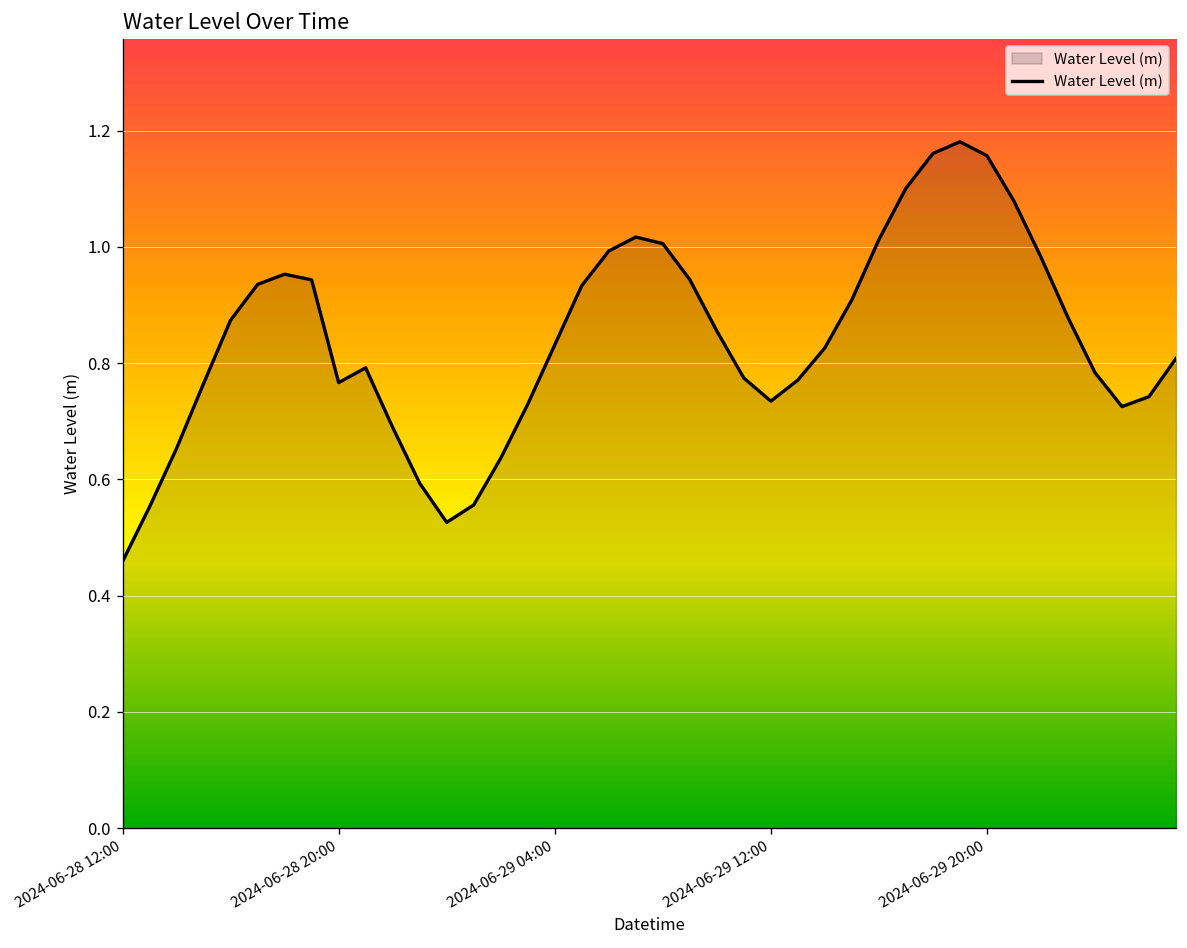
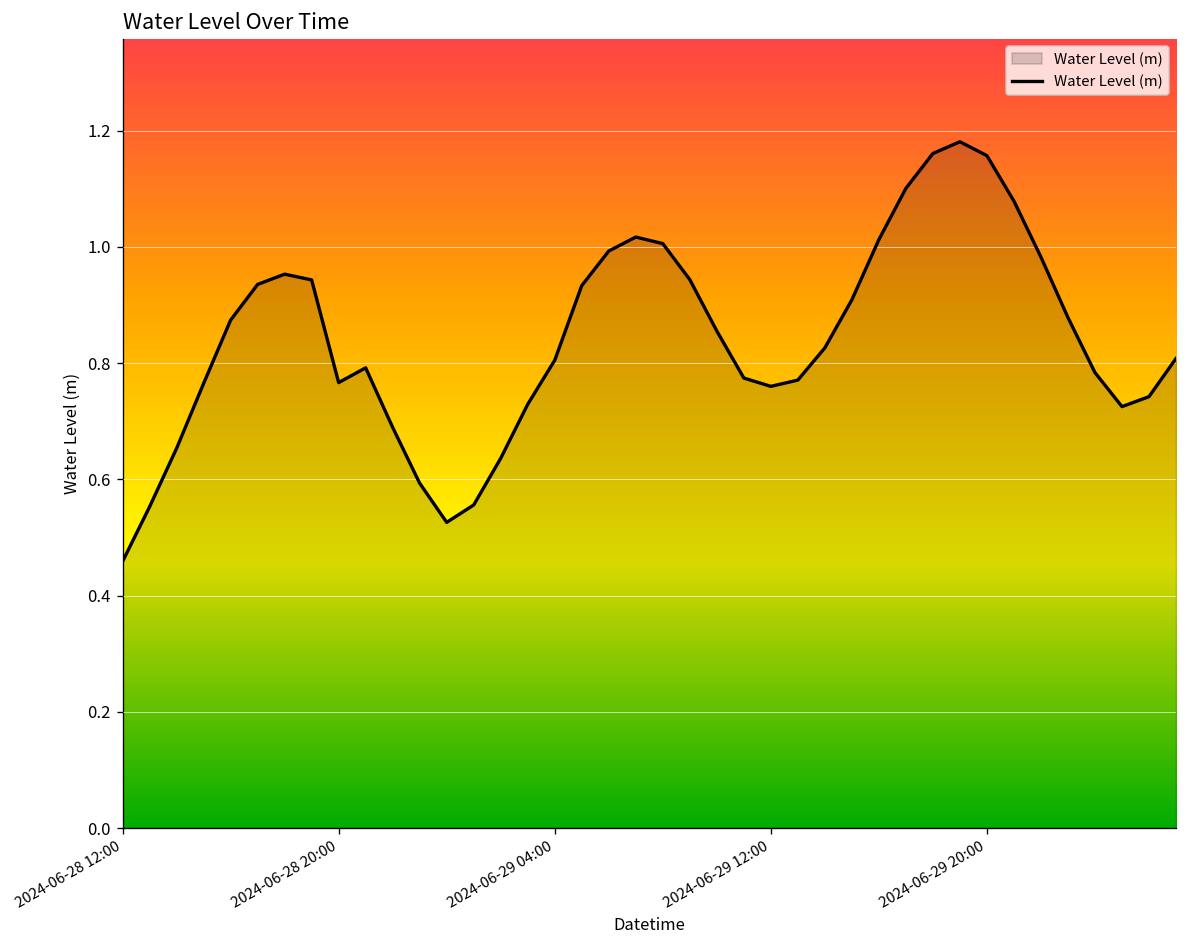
2024-06-29 04:00: 0.83 -> 0.80
2024-06-29 12:00: 0.73 -> 0.76
